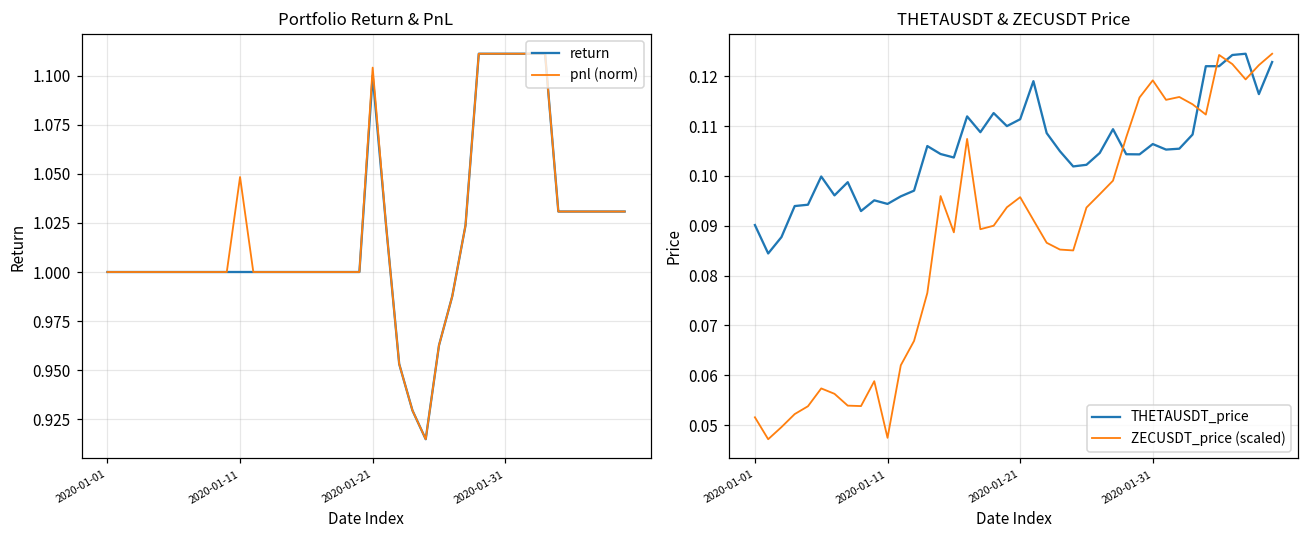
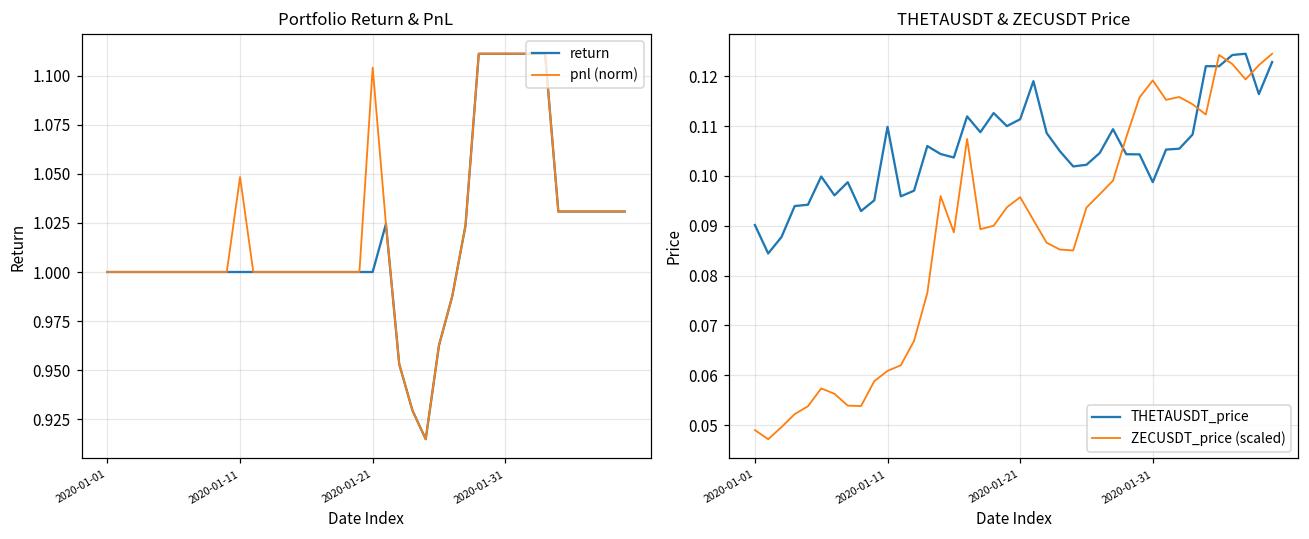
Portfolio Return & PnL, return, 2020-01-21: 1.1 -> 1.0
THETAUSDT & ZECUSDT Price, ZECUSDT_price (scaled), 2020-01-01: 0.052 -> 0.049
THETAUSDT & ZECUSDT Price, THETAUSDT_price, 2020-01-11: 0.094 -> 0.110
THETAUSDT & ZECUSDT Price, ZECUSDT_price (scaled), 2020-01-11: 0.047 -> 0.061
THETAUSDT & ZECUSDT Price, THETAUSDT_price, 2020-01-31: 0.106 -> 0.099
